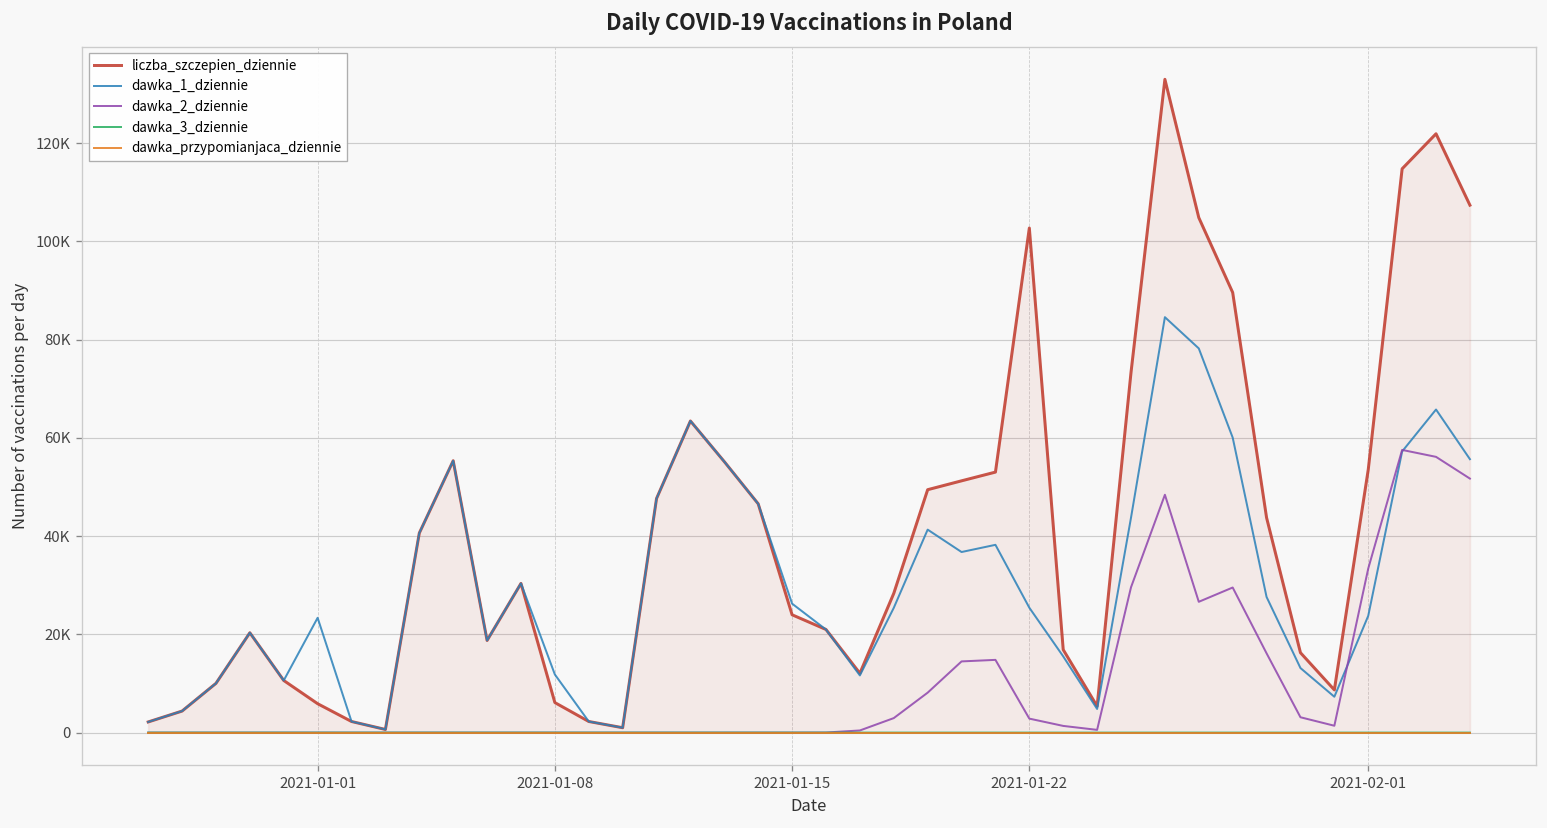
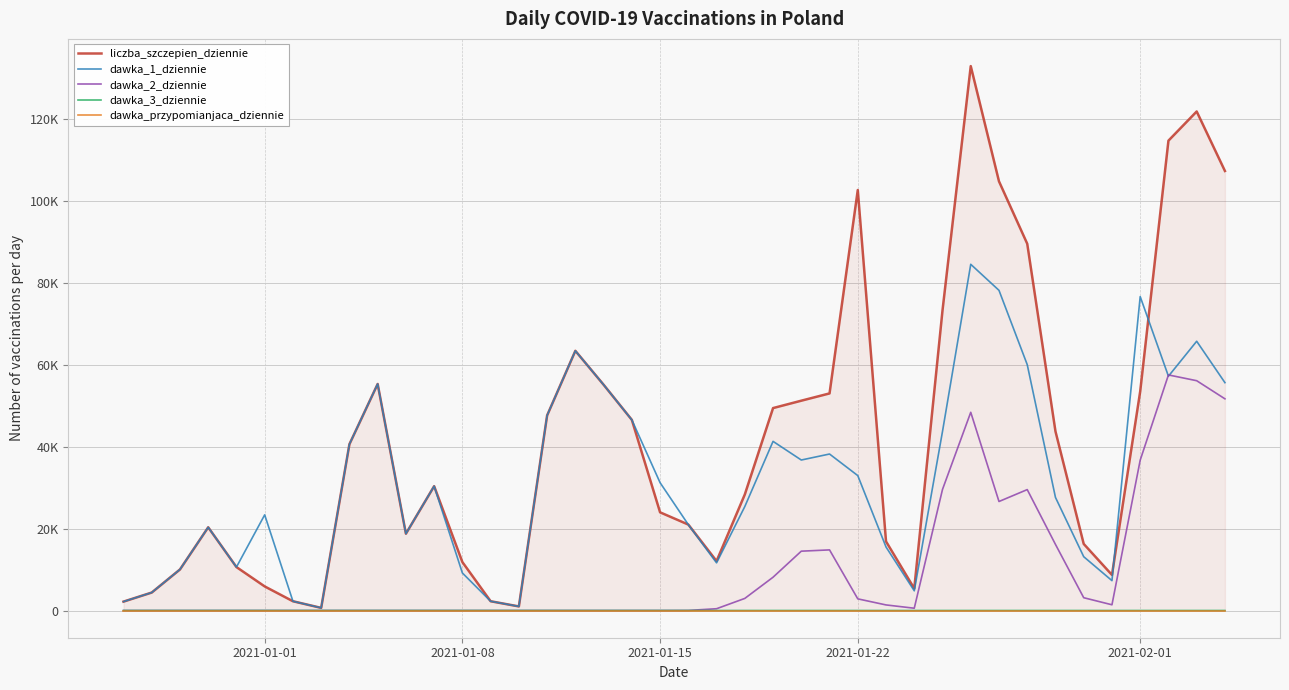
liczba_szczepien_dziennie, 2021-01-08: 6000 -> 12000
dawka_1_dziennie, 2021-01-08: 12000 -> 9000
dawka_1_dziennie, 2021-01-15: 26000 -> 31000
dawka_1_dziennie, 2021-01-22: 25000 -> 33000
dawka_1_dziennie, 2021-02-01: 24000 -> 77000
dawka_2_dziennie, 2021-02-01: 33000 -> 37000
